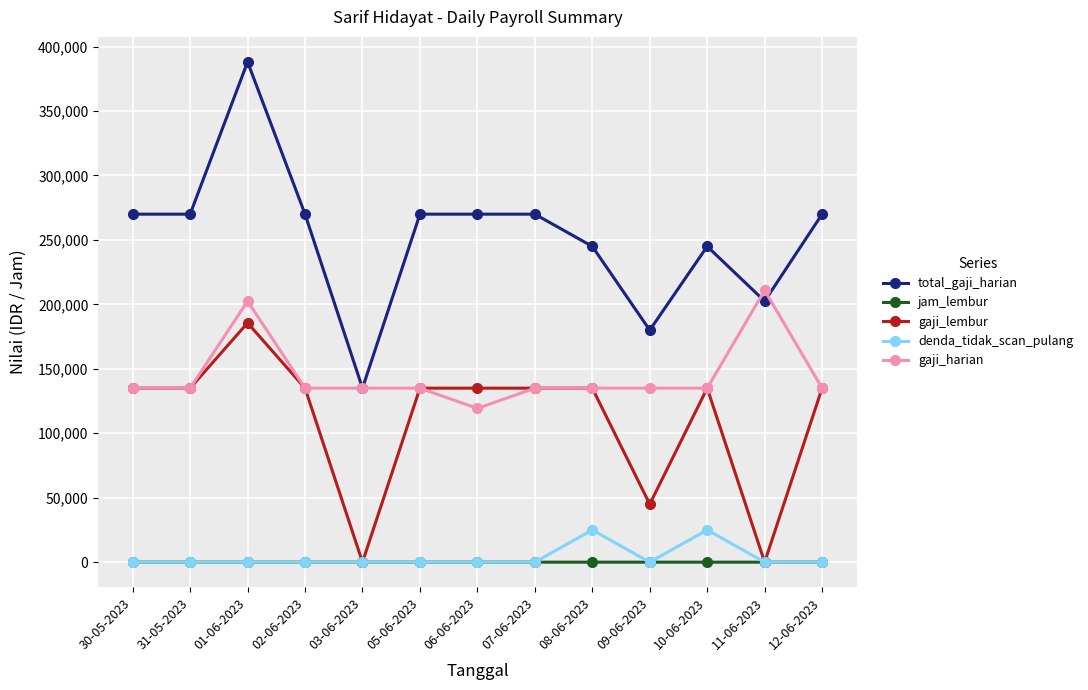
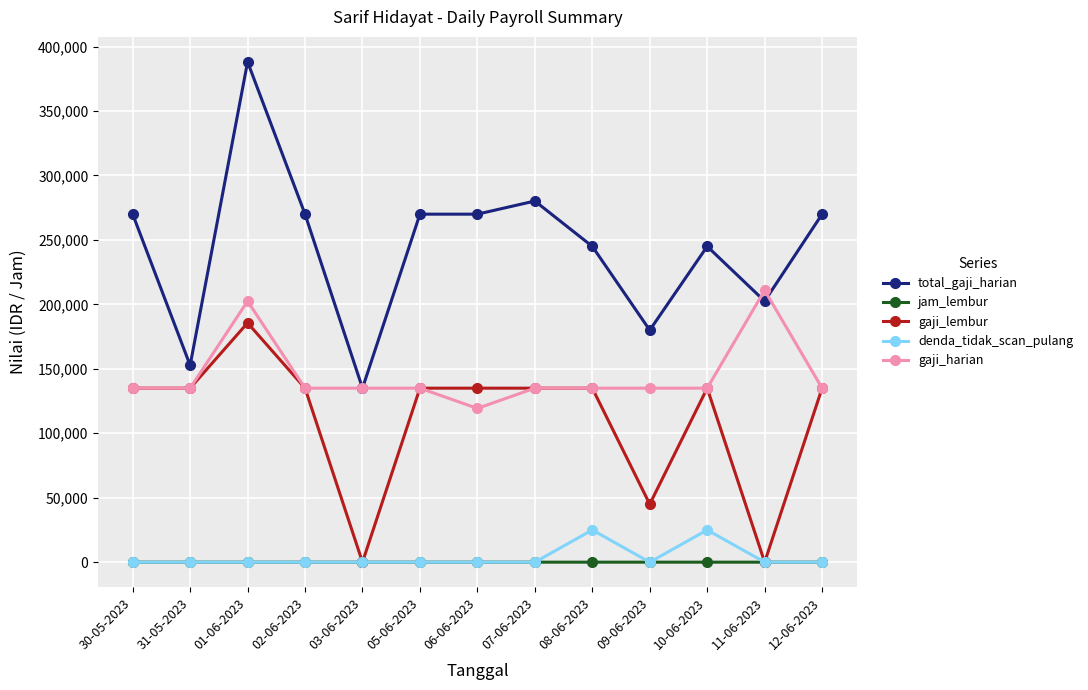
total_gaji_harian, 31-05-2023: 270,000 -> 153,000
total_gaji_harian, 07-06-2023: 270,000 -> 280,000
